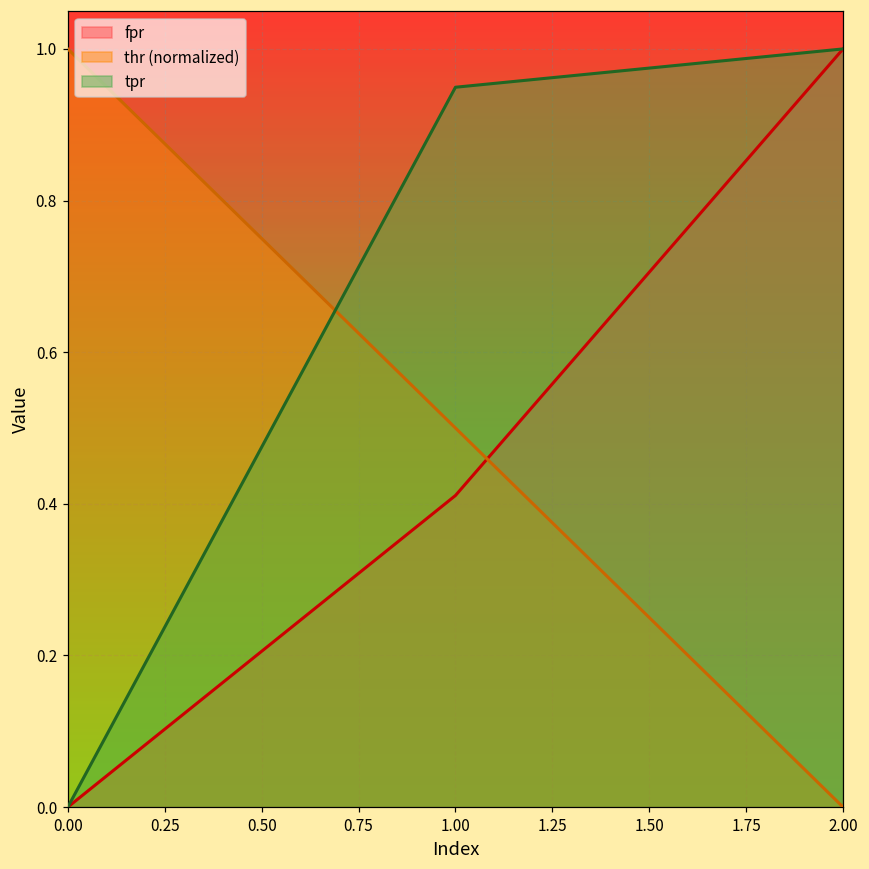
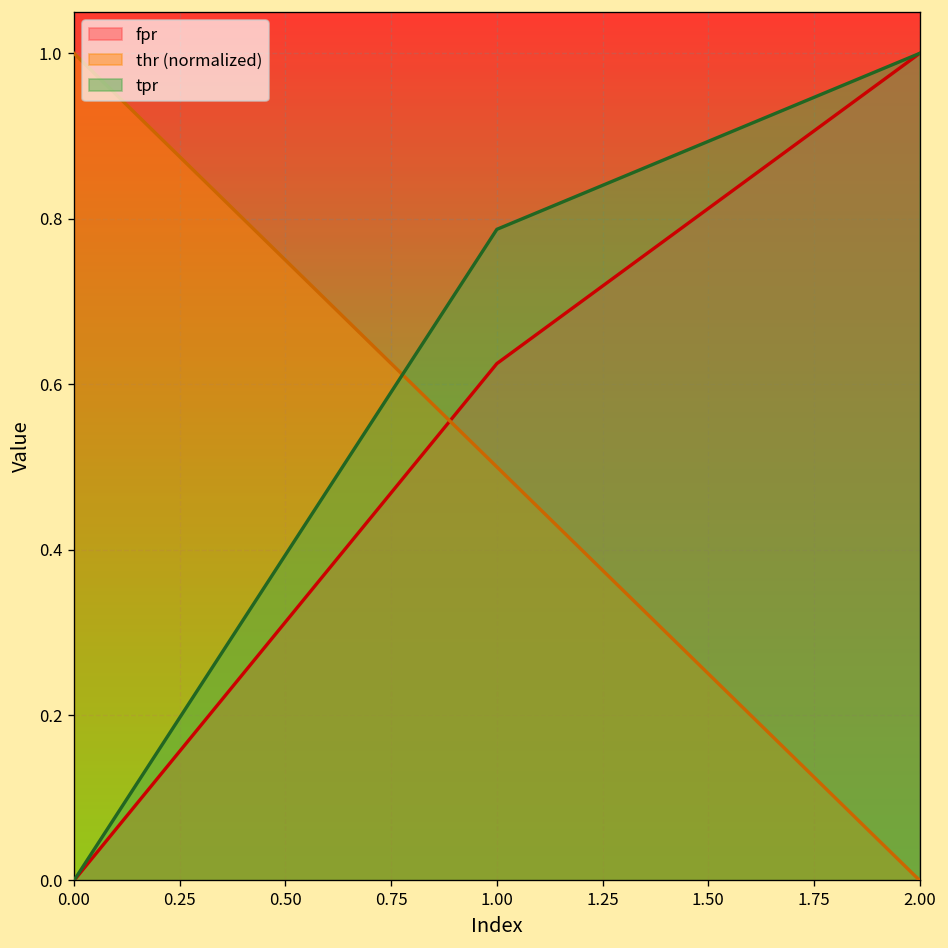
fpr, 1.00: 0.41 -> 0.62
tpr, 1.00: 0.95 -> 0.79
